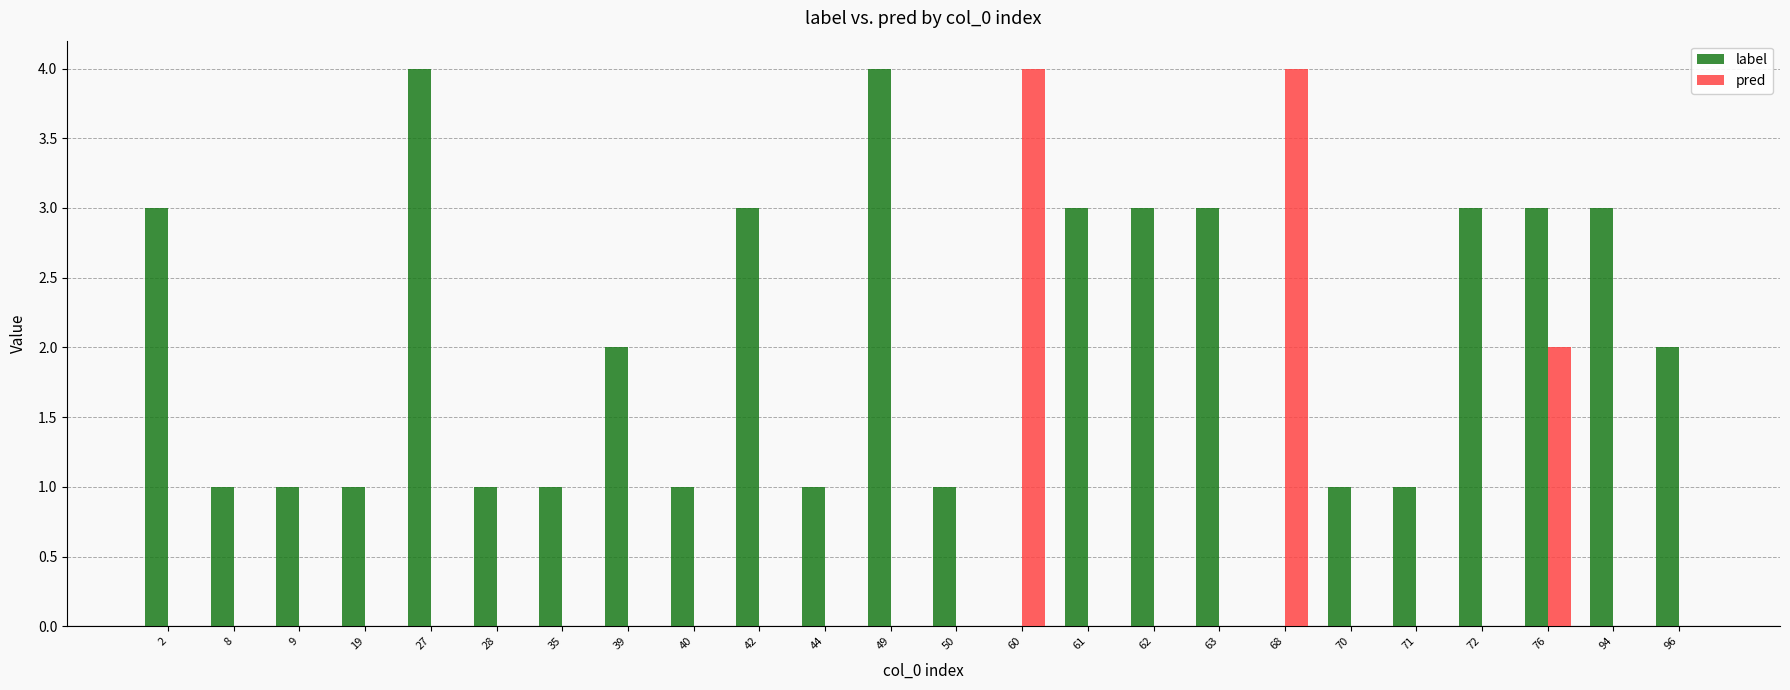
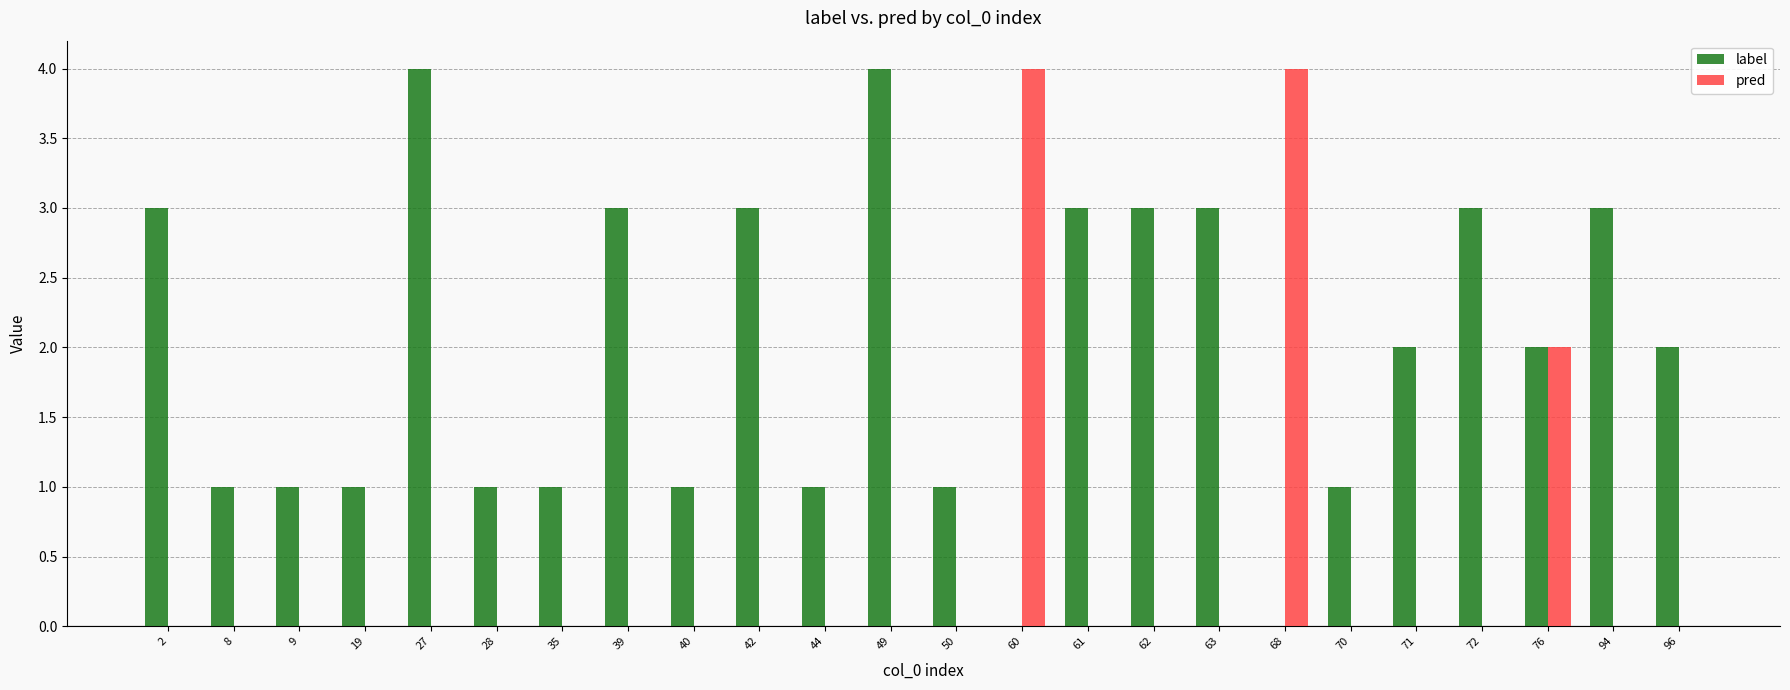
label, 39: 2 -> 3
label, 71: 1 -> 2
label, 76: 3 -> 2
